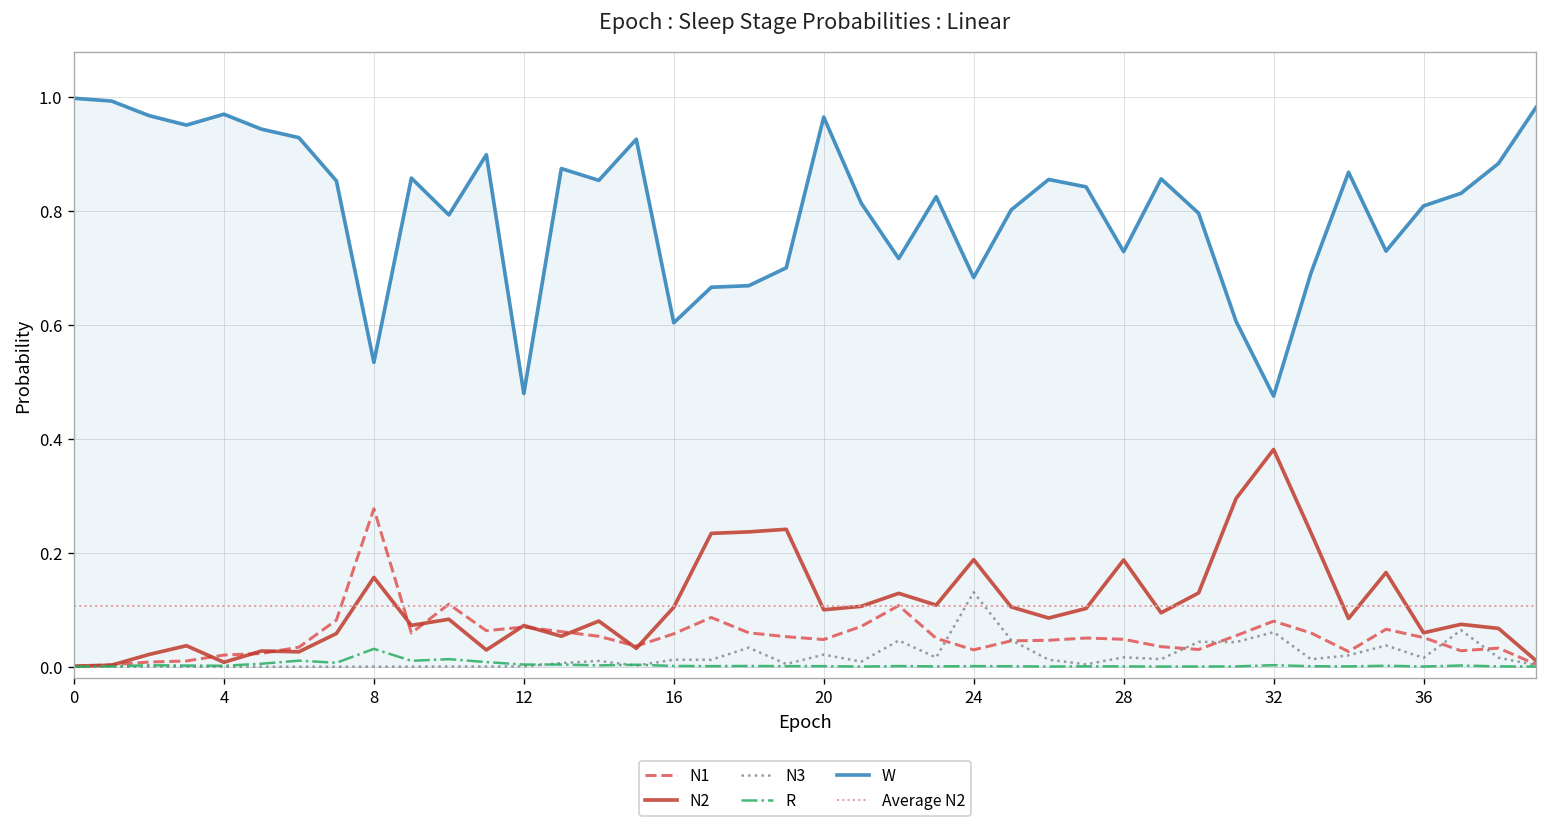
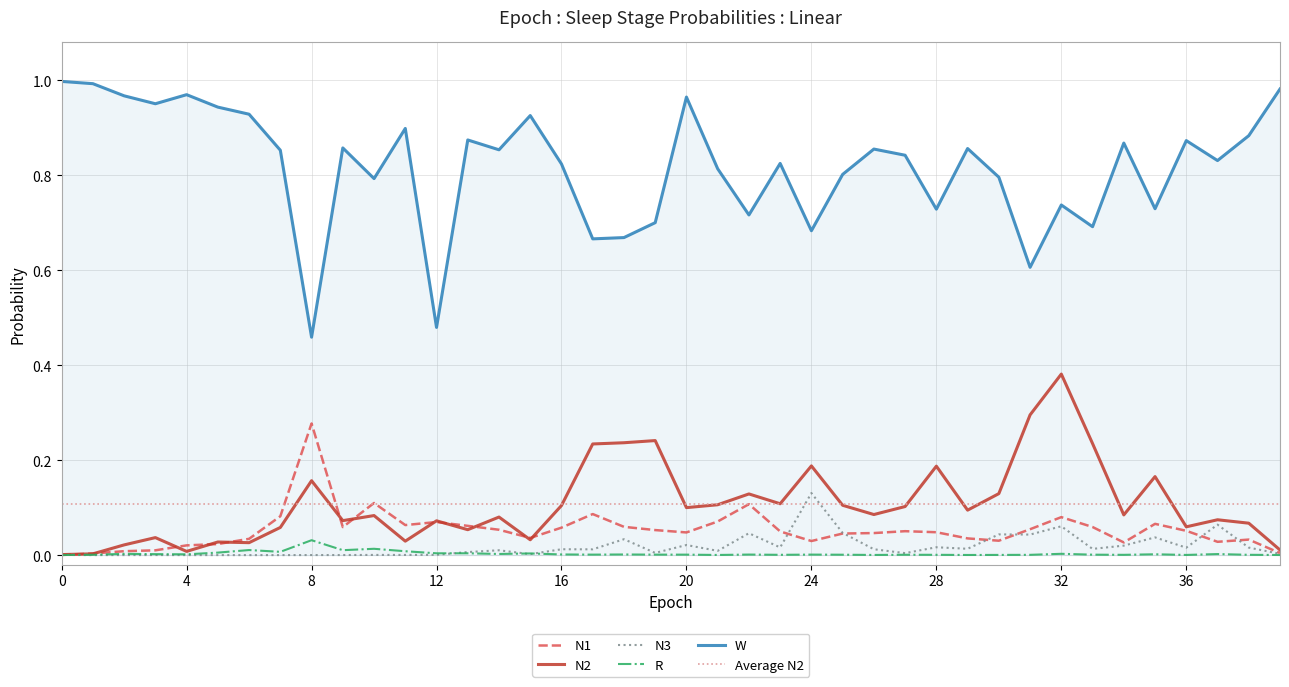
W, 8: 0.53 -> 0.46
W, 16: 0.60 -> 0.82
W, 32: 0.48 -> 0.74
W, 36: 0.81 -> 0.87
